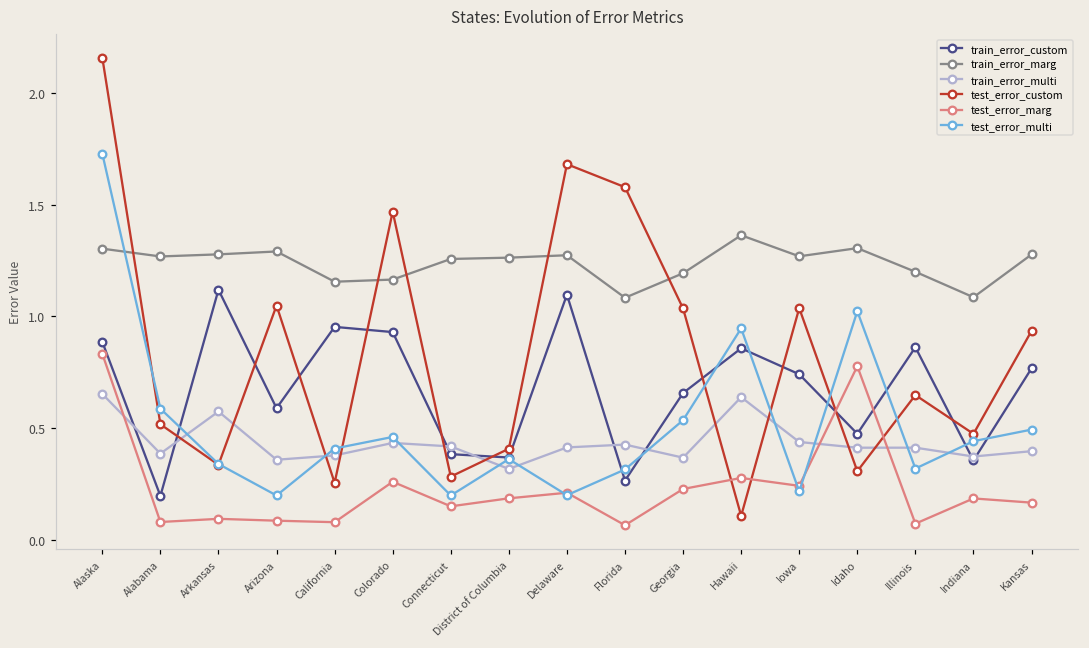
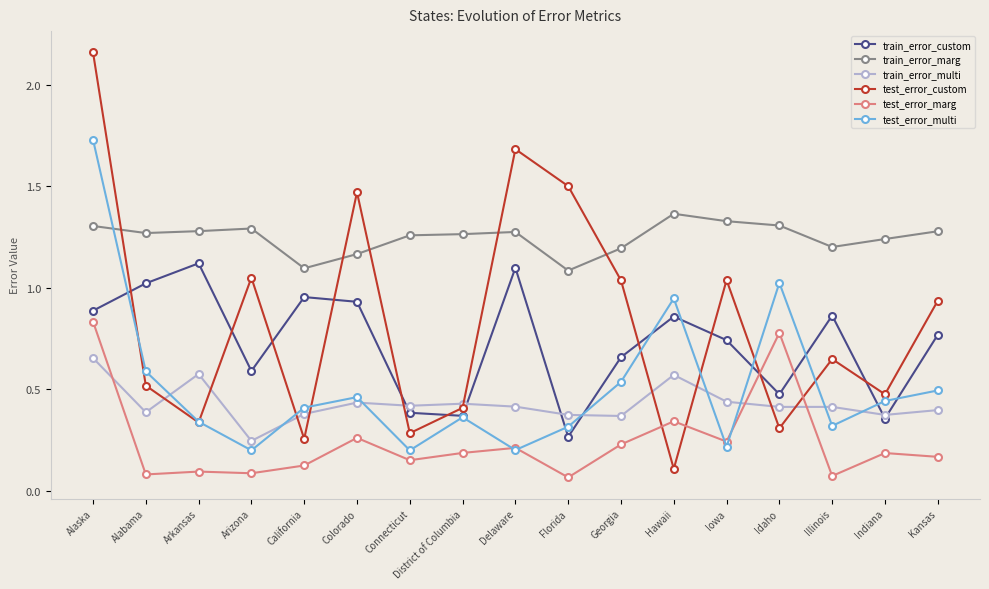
train_error_custom, Alabama: 0.20 -> 1.02
train_error_multi, Arizona: 0.36 -> 0.25
train_error_marg, California: 1.16 -> 1.10
test_error_marg, California: 0.08 -> 0.12
train_error_multi, District of Columbia: 0.32 -> 0.43
train_error_multi, Florida: 0.43 -> 0.37
test_error_custom, Florida: 1.58 -> 1.50
train_error_multi, Hawaii: 0.64 -> 0.57
test_error_marg, Hawaii: 0.28 -> 0.34
train_error_marg, Iowa: 1.27 -> 1.33
train_error_marg, Indiana: 1.09 -> 1.24
